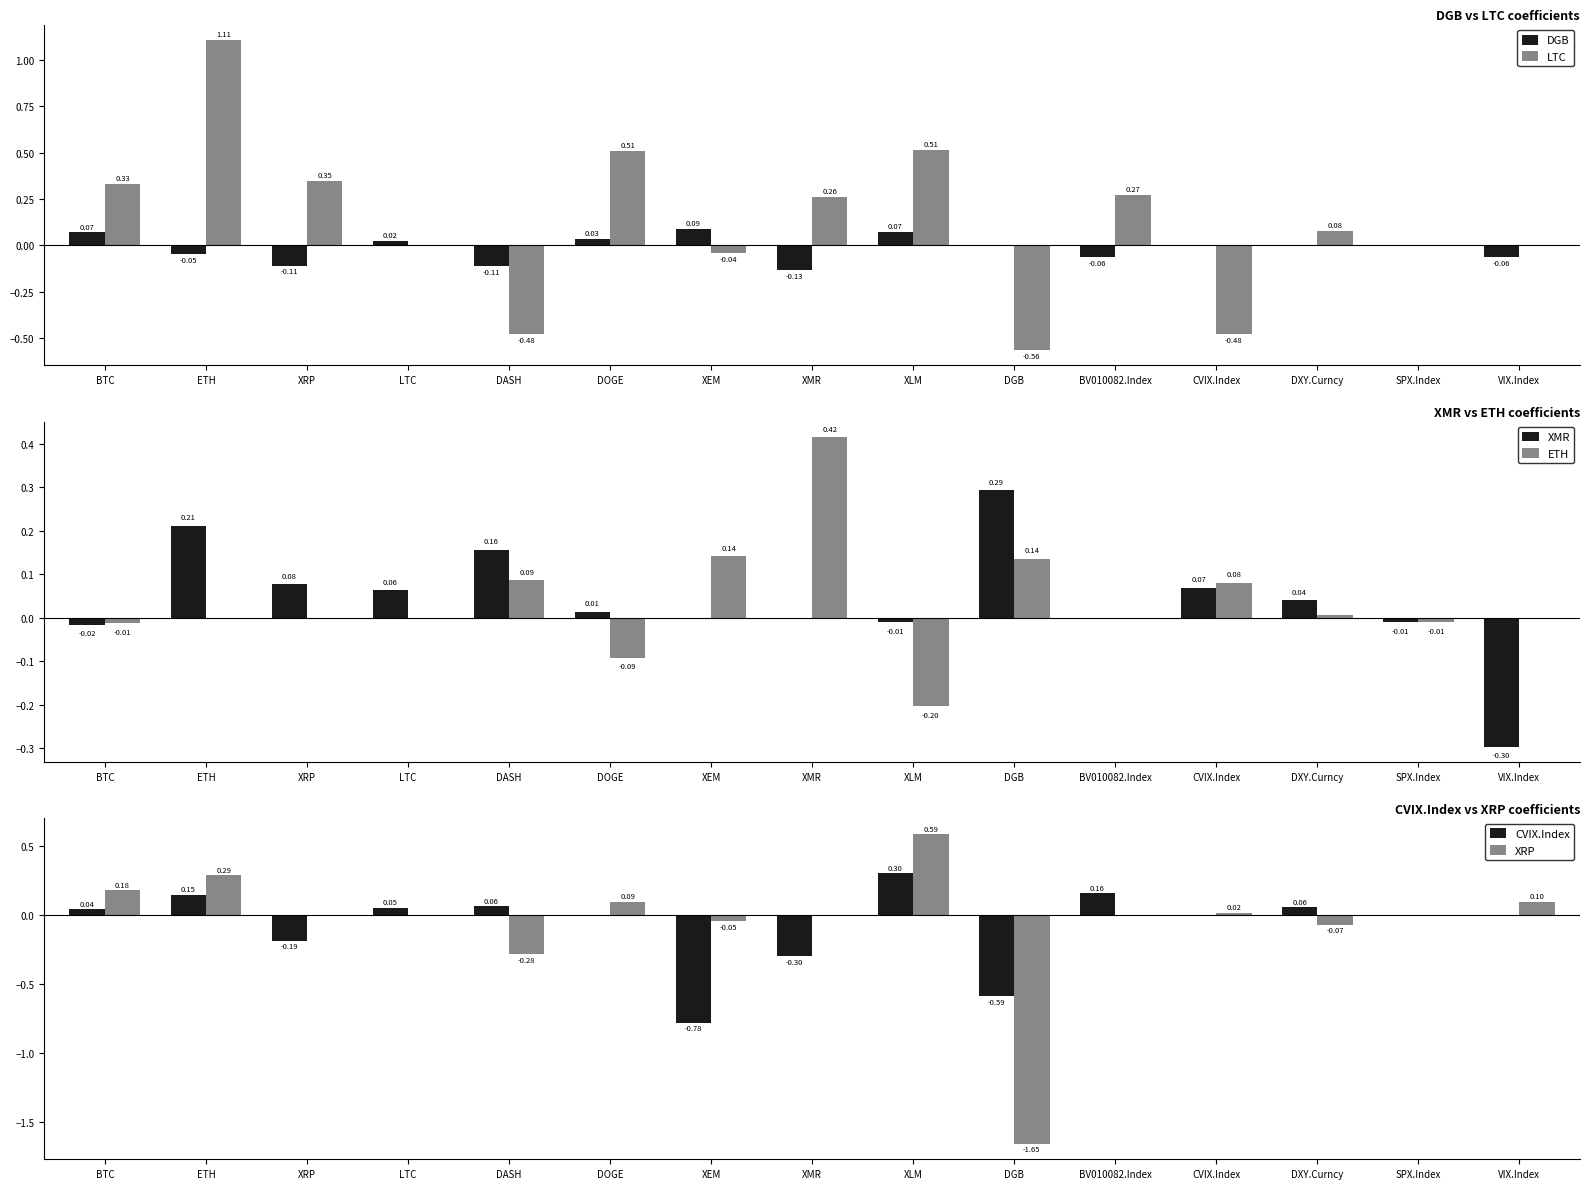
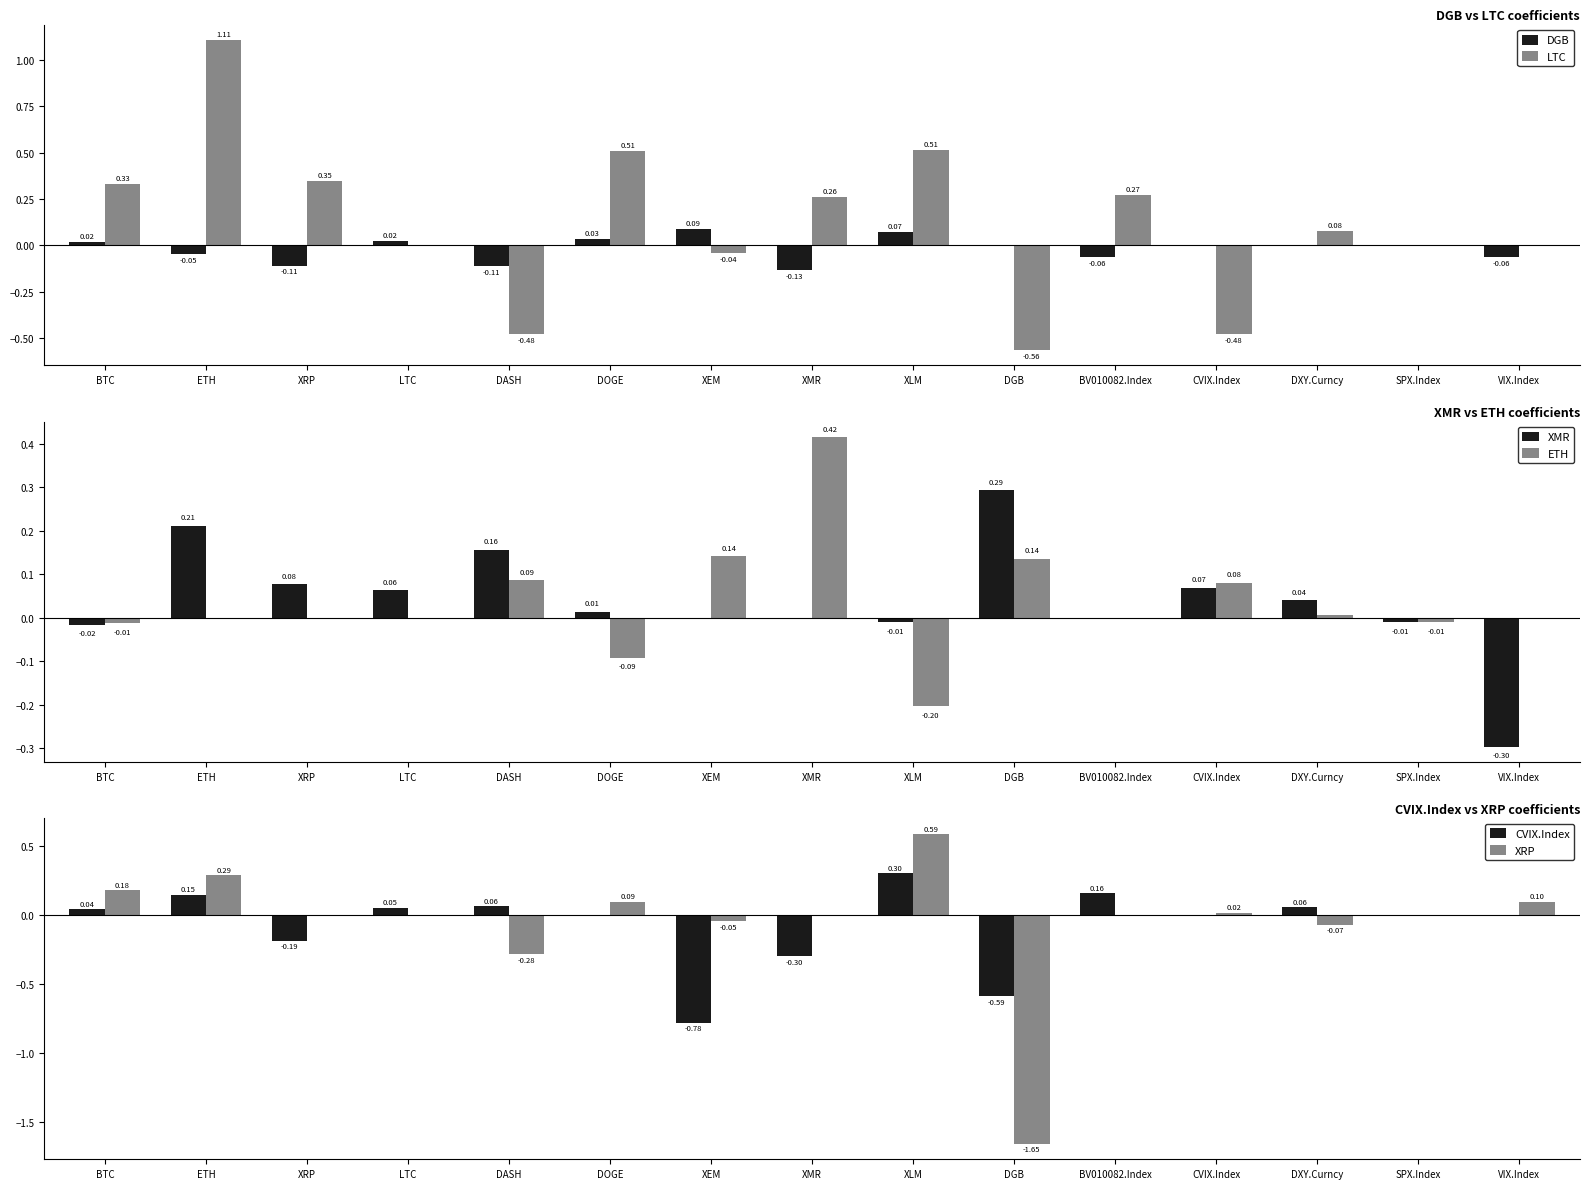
DGB vs LTC coefficients, DGB, BTC: 0.07 -> 0.02
